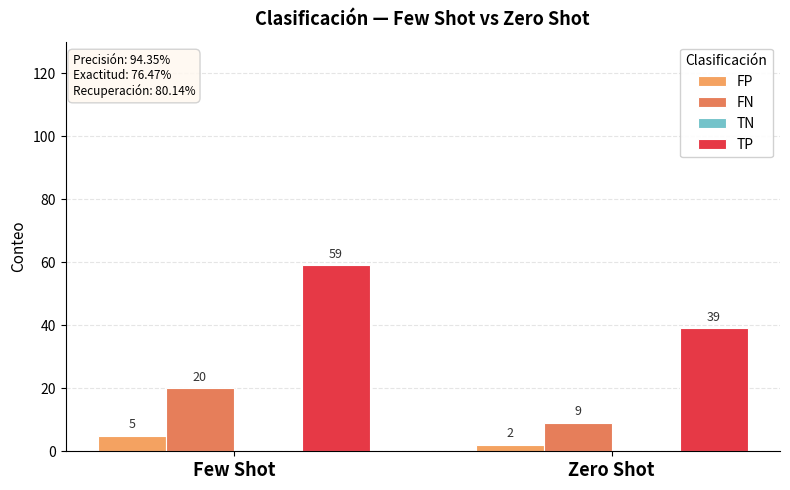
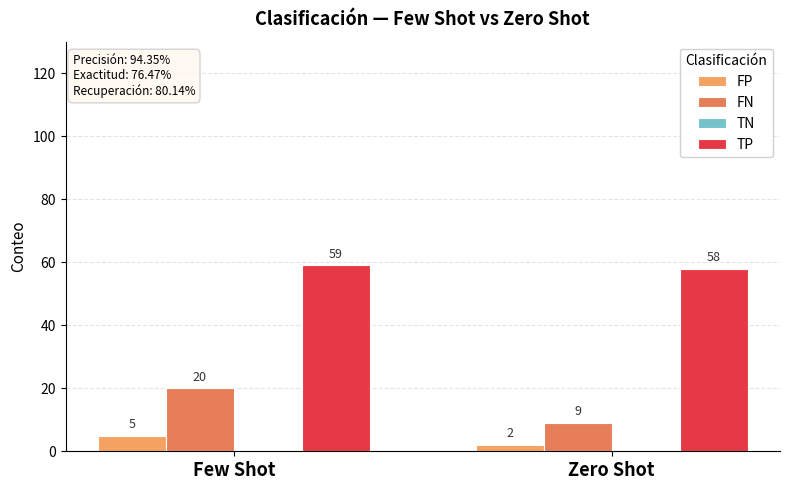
TP, Zero Shot: 39 -> 58
